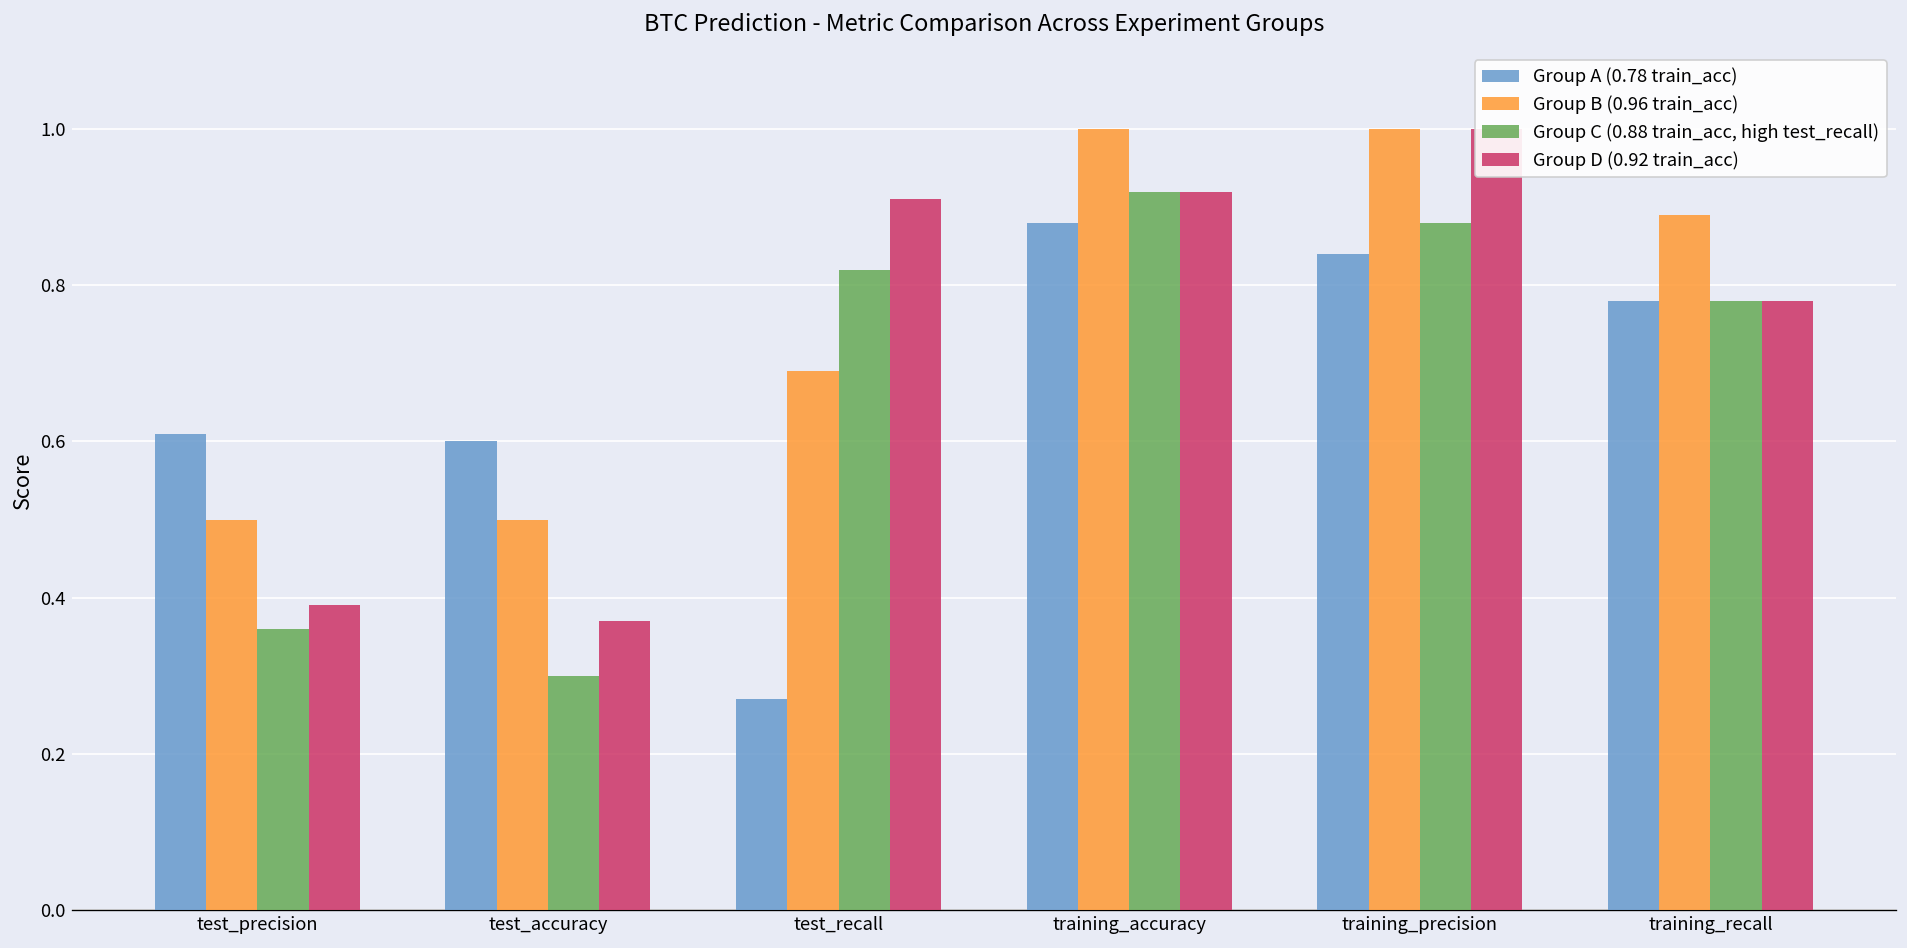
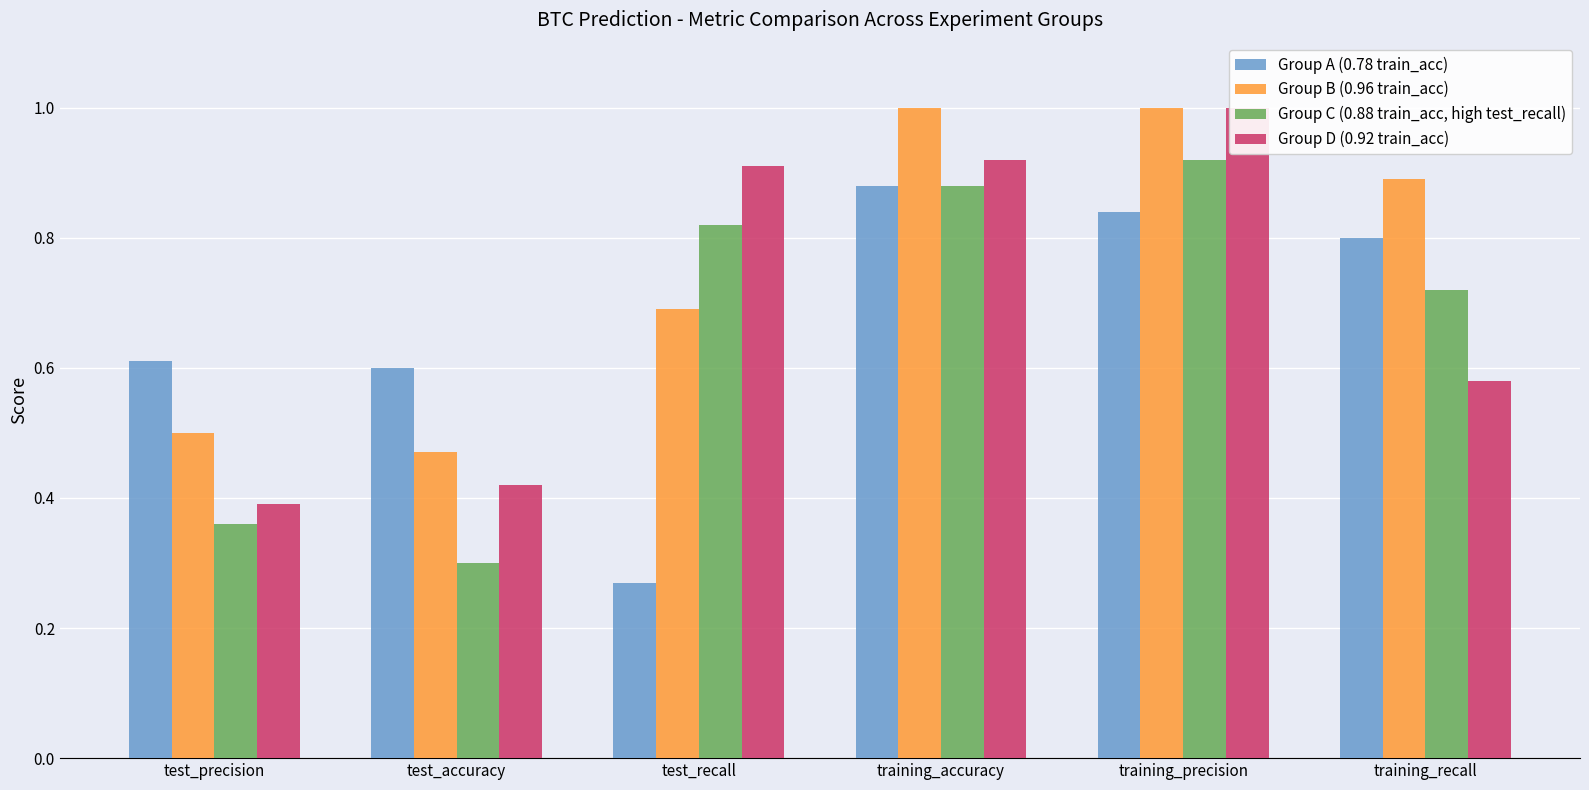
Group B (0.96 train_acc), test_accuracy: 0.50 -> 0.47
Group D (0.92 train_acc), test_accuracy: 0.37 -> 0.42
Group C (0.88 train_acc, high test_recall), training_accuracy: 0.92 -> 0.88
Group C (0.88 train_acc, high test_recall), training_precision: 0.88 -> 0.92
Group A (0.78 train_acc), training_recall: 0.78 -> 0.80
Group C (0.88 train_acc, high test_recall), training_recall: 0.78 -> 0.72
Group D (0.92 train_acc), training_recall: 0.78 -> 0.58
